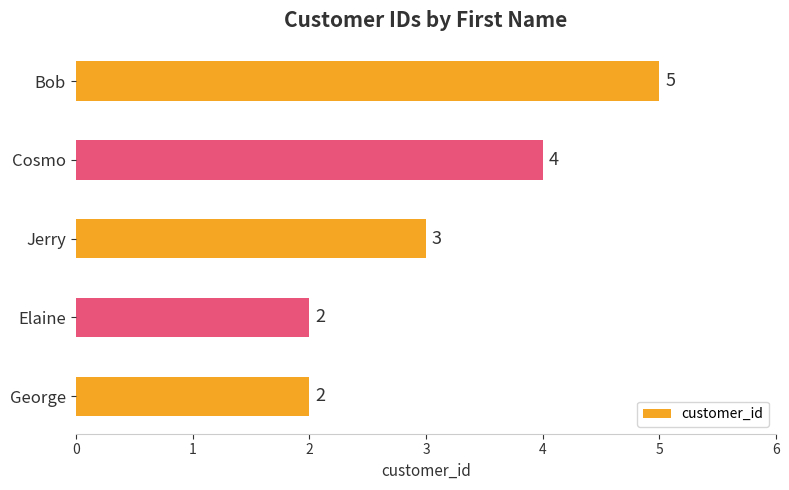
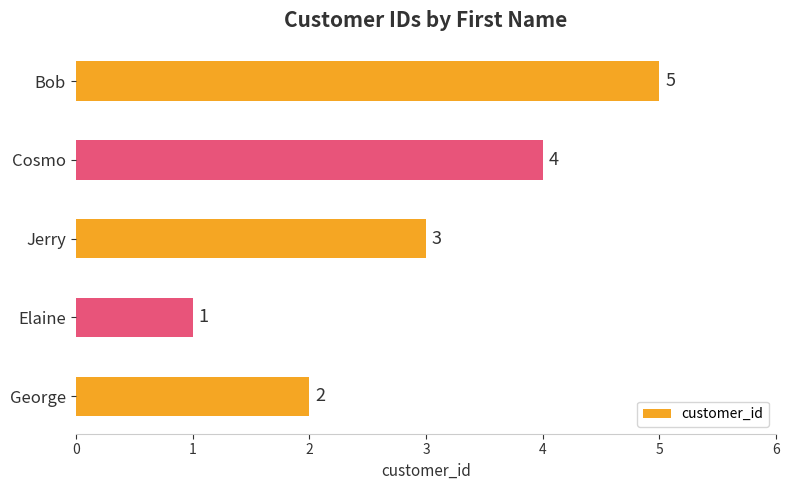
Elaine: 2 -> 1
